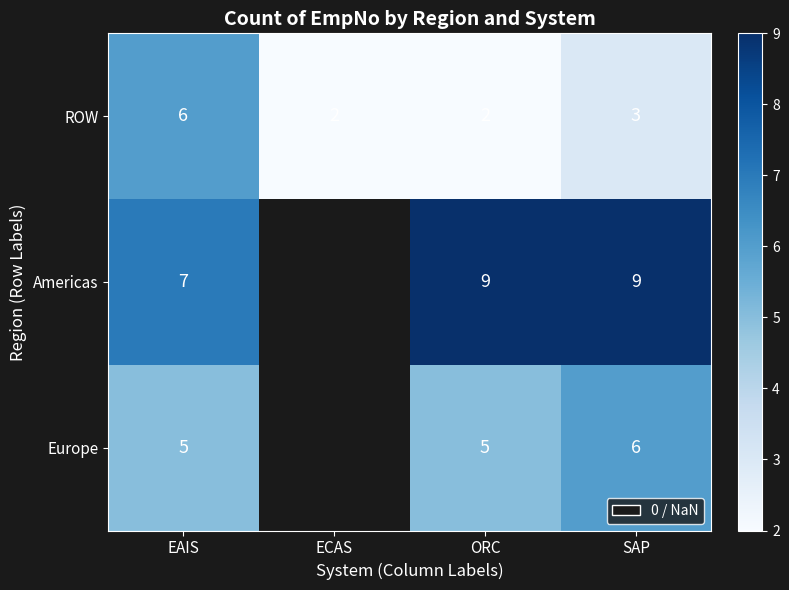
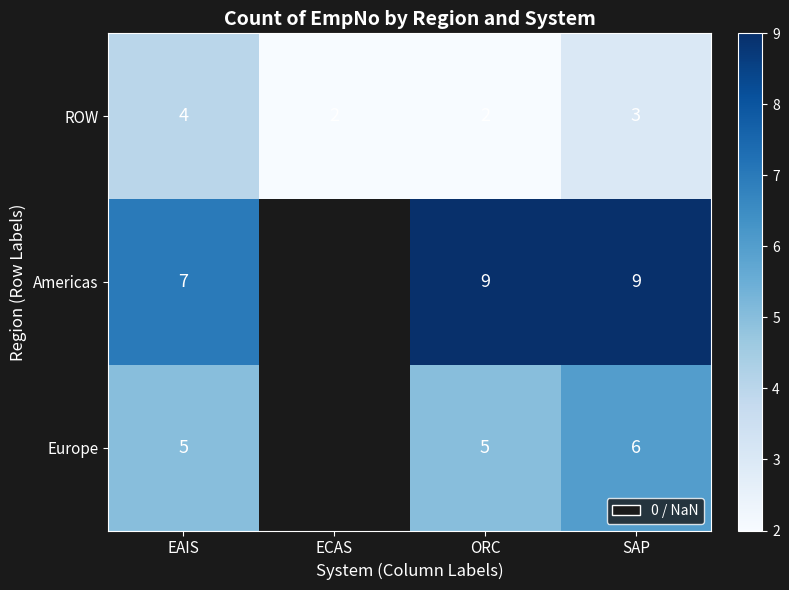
ROW, EAIS: 6 -> 4
